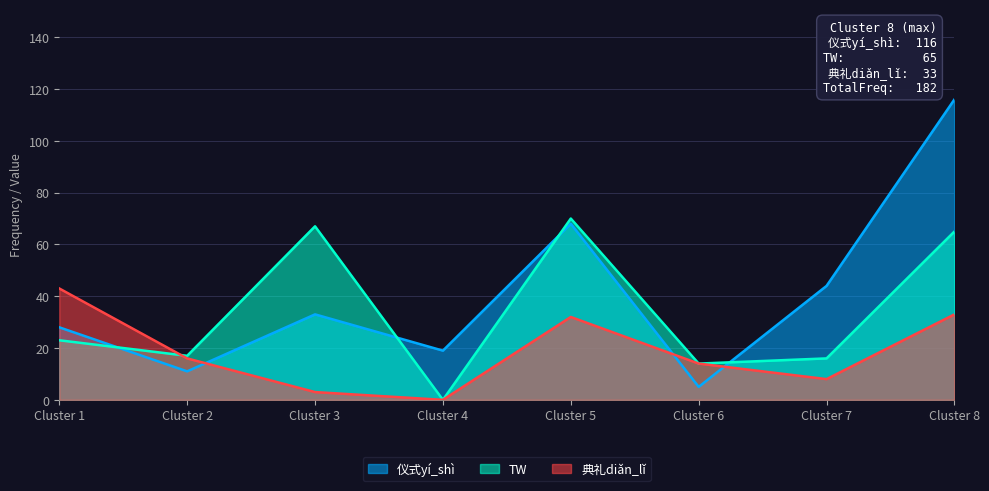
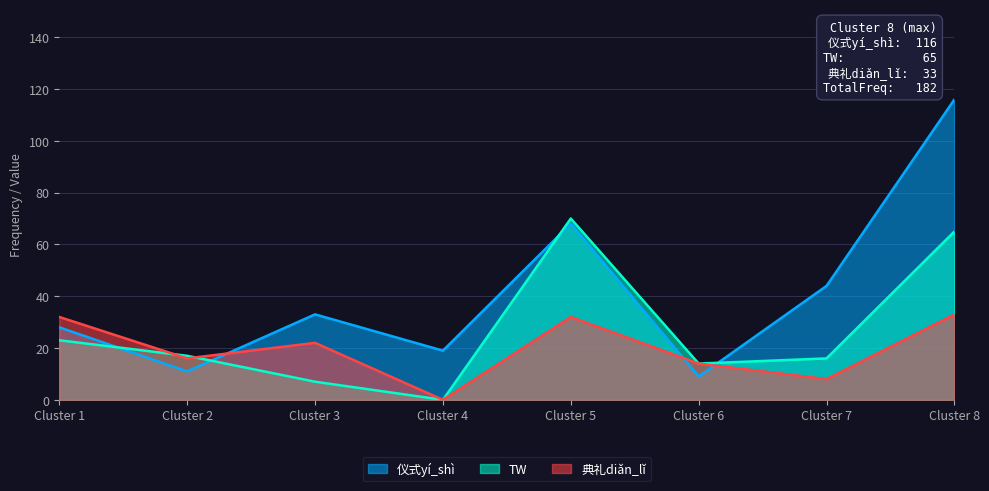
典礼diǎn_lǐ, Cluster 1: 43 -> 32
TW, Cluster 3: 67 -> 7
典礼diǎn_lǐ, Cluster 3: 3 -> 22
仪式yí_shì, Cluster 6: 5 -> 9
